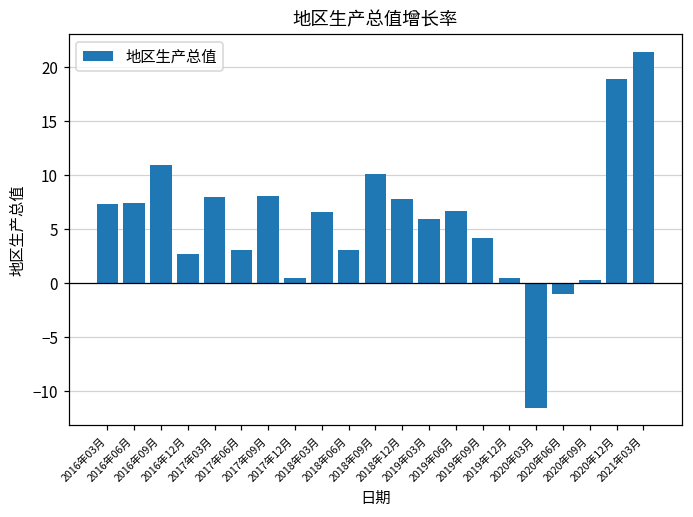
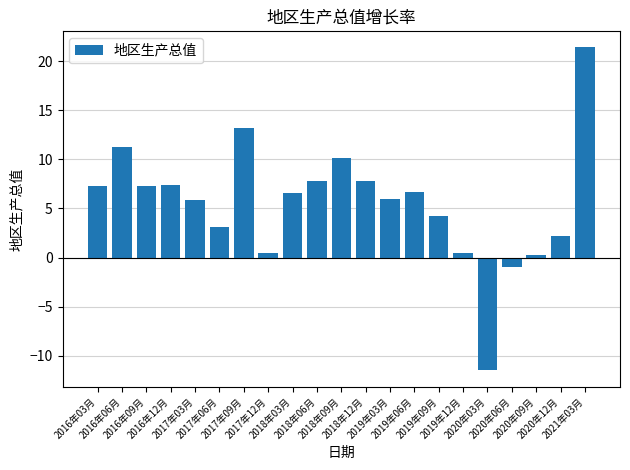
2016年06月: 7 -> 11
2016年09月: 11 -> 7
2016年12月: 3 -> 7
2017年03月: 8 -> 6
2017年09月: 8 -> 13
2018年06月: 3 -> 8
2020年12月: 19 -> 2
